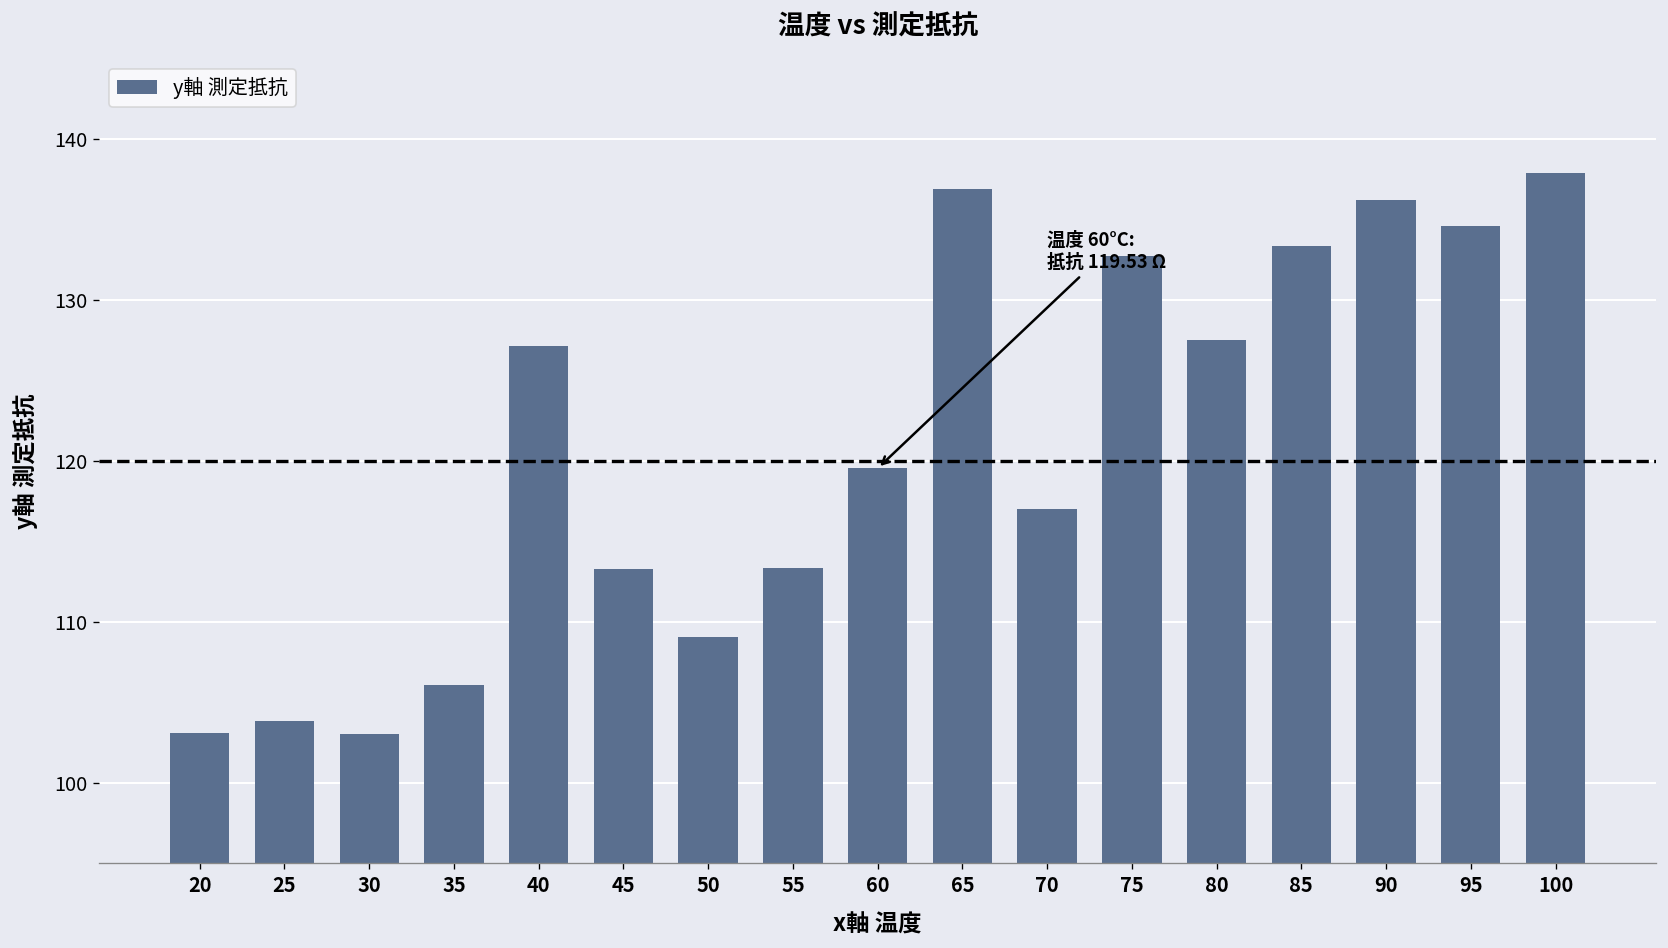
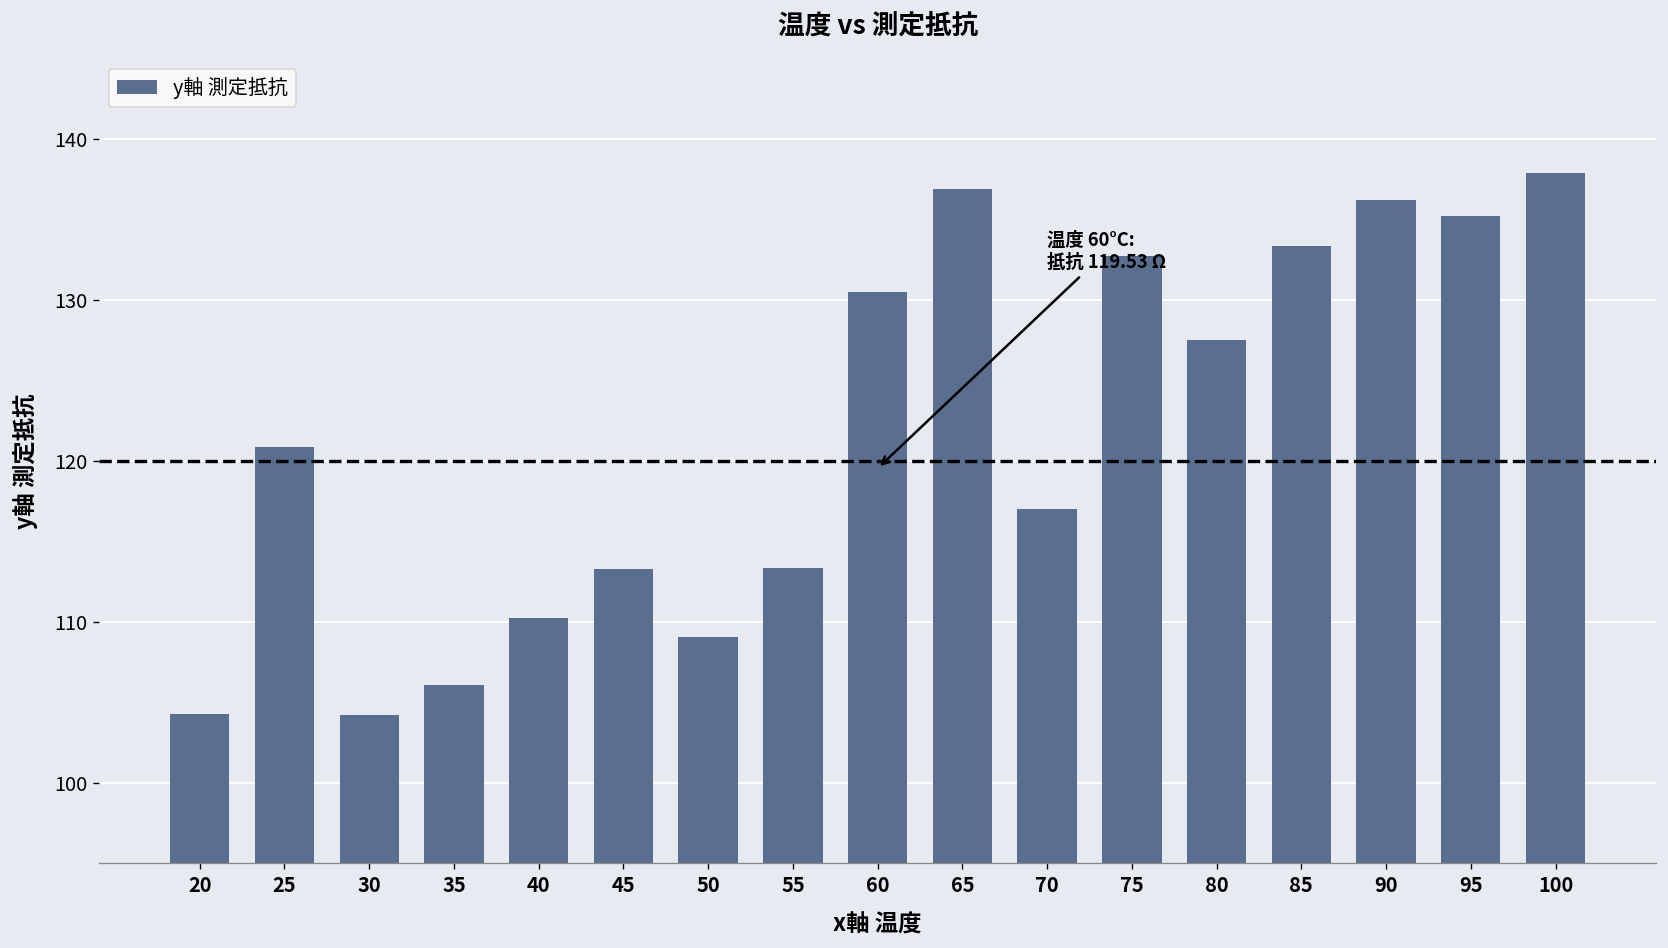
20: 103.1 -> 104.3
25: 103.9 -> 120.9
30: 103.0 -> 104.2
40: 127.2 -> 110.2
60: 119.5 -> 130.5
95: 134.6 -> 135.2
